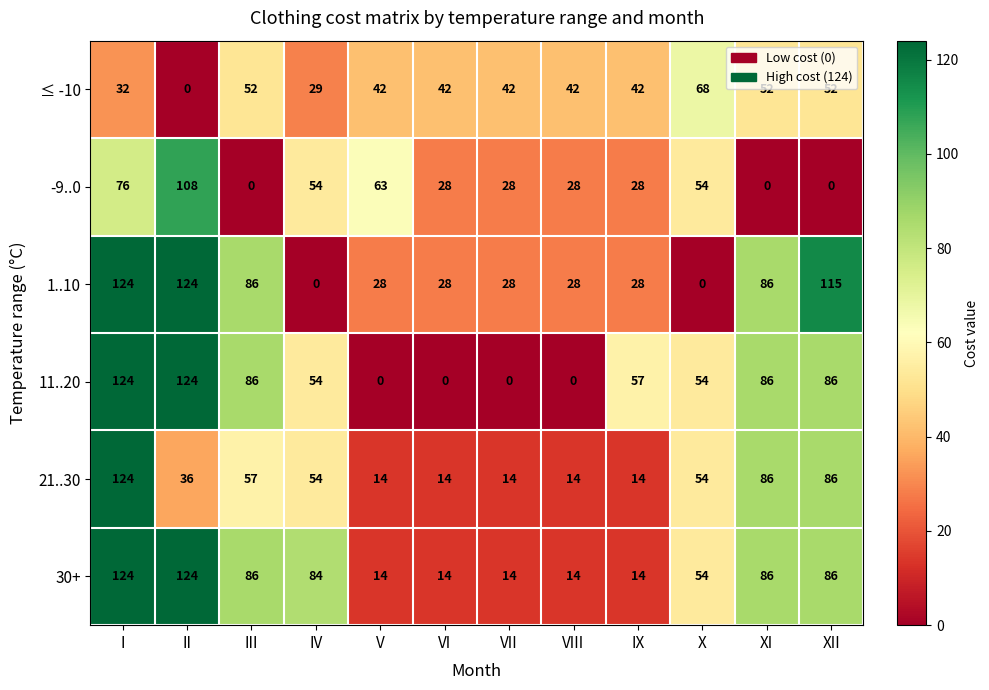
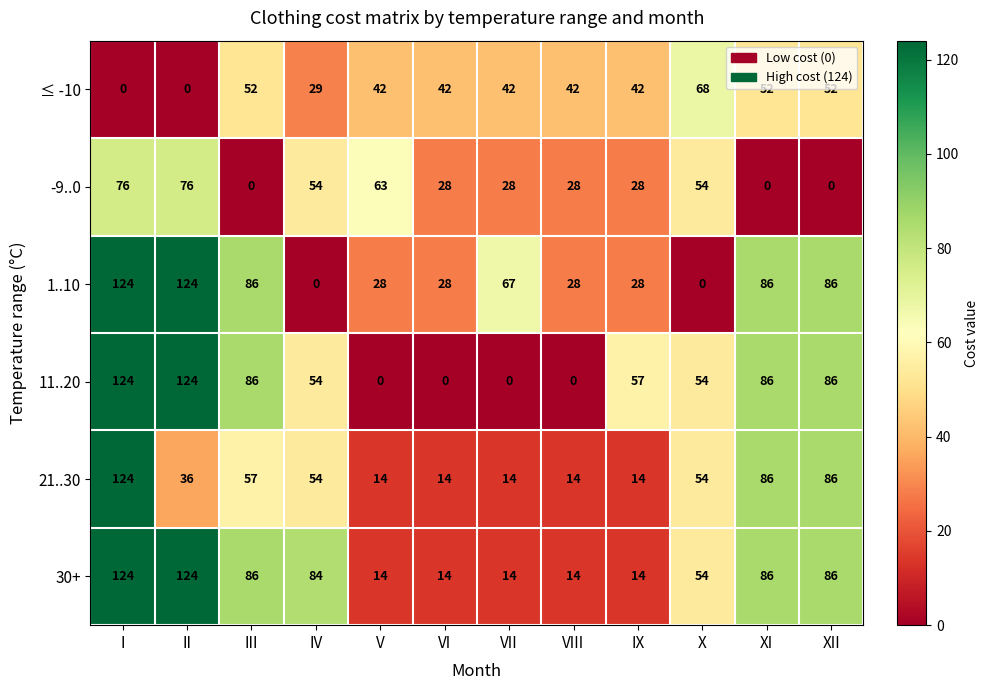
≤ -10, І: 32 -> 0
-9..0, ІІ: 108 -> 76
1..10, VII: 28 -> 67
1..10, XII: 115 -> 86
